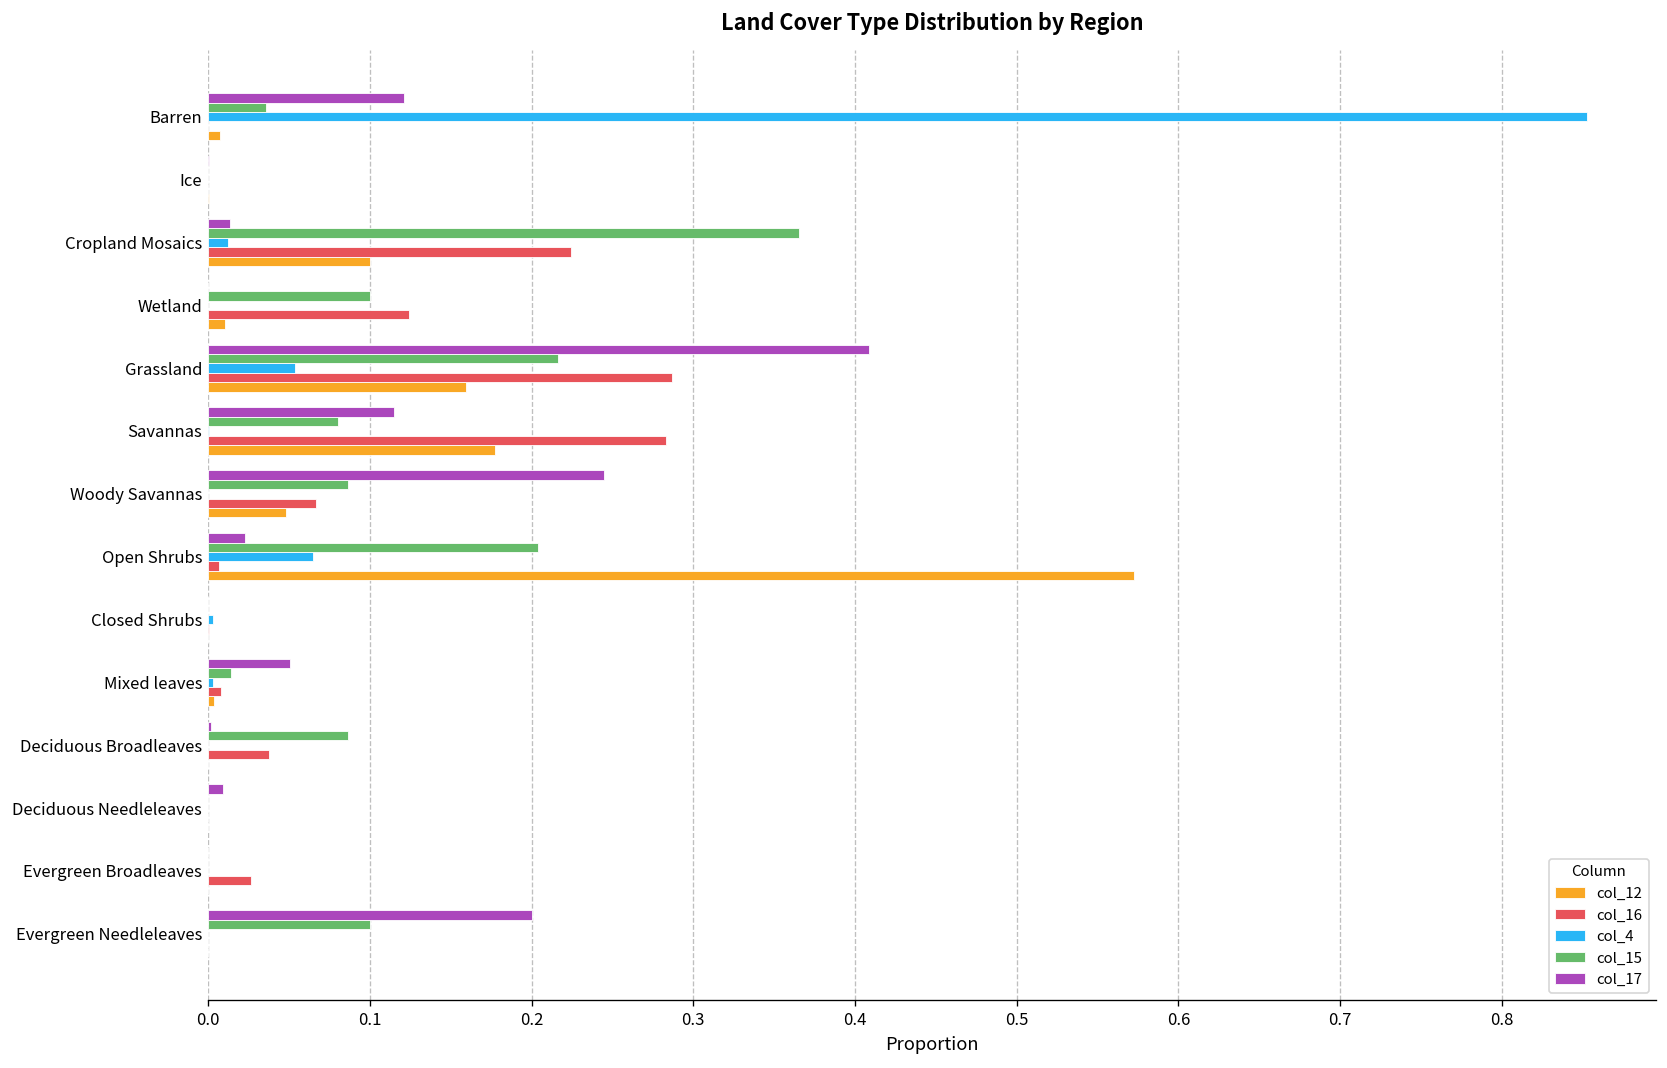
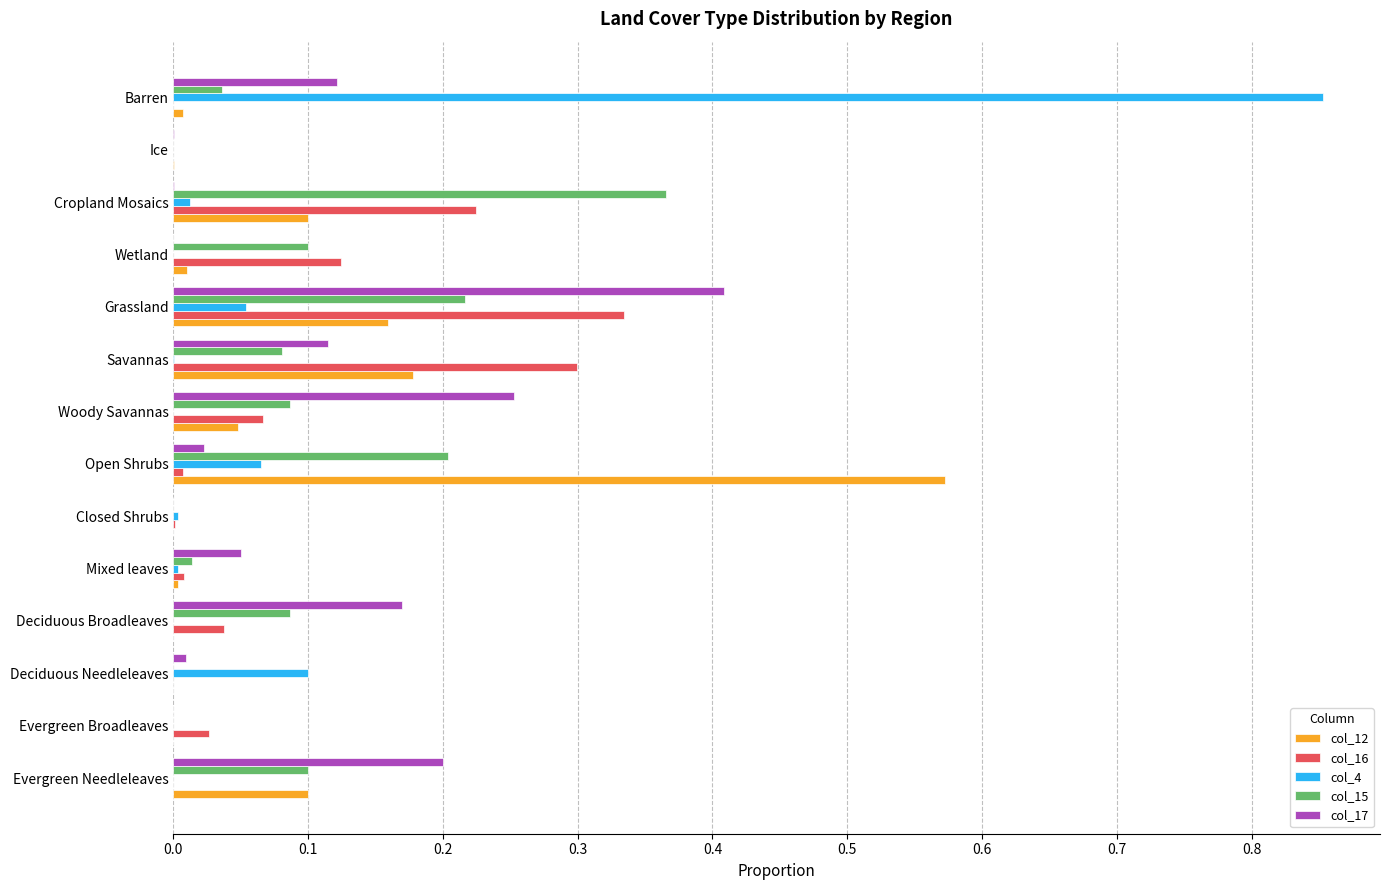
col_17, Cropland Mosaics: 0.013 -> 0.001
col_16, Grassland: 0.287 -> 0.334
col_16, Savannas: 0.283 -> 0.300
col_17, Woody Savannas: 0.245 -> 0.253
col_17, Deciduous Broadleaves: 0.002 -> 0.170
col_4, Deciduous Needleleaves: 0.0 -> 0.1
col_12, Evergreen Needleleaves: 0.0 -> 0.1
